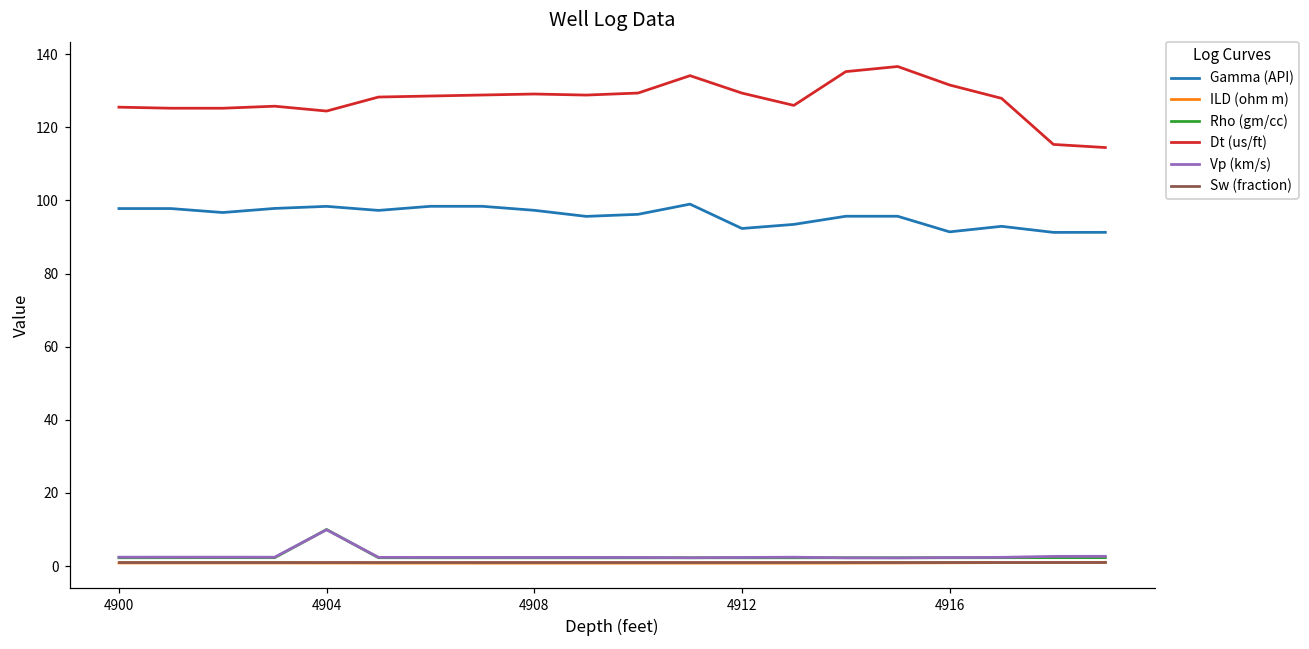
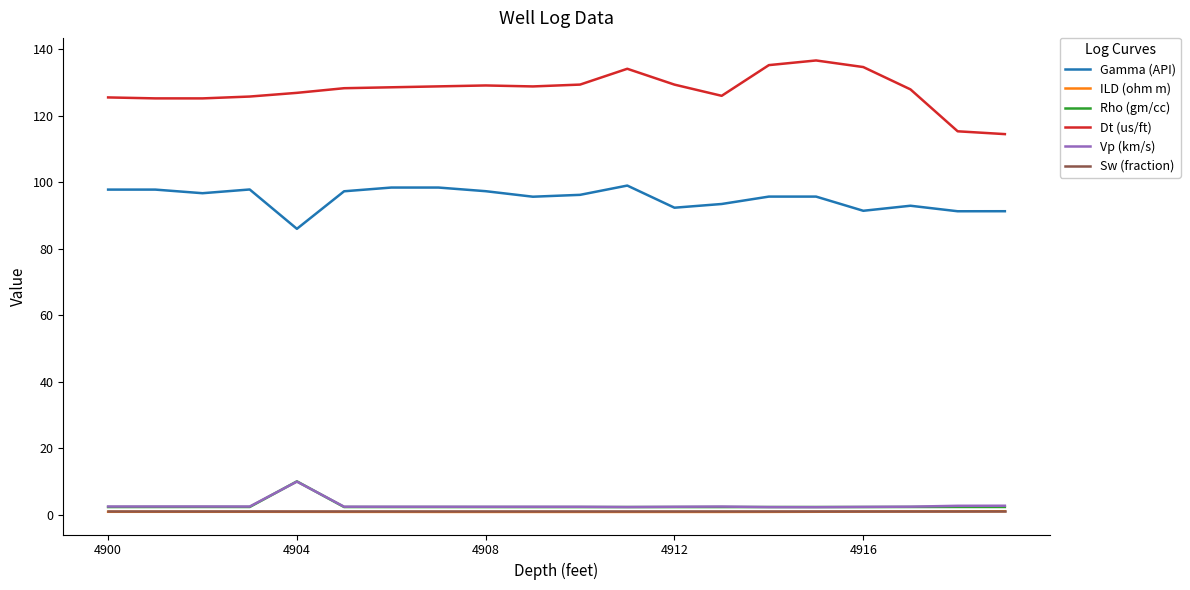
Gamma (API), 4904: 98 -> 86
Dt (us/ft), 4904: 124 -> 127
Dt (us/ft), 4916: 132 -> 135
